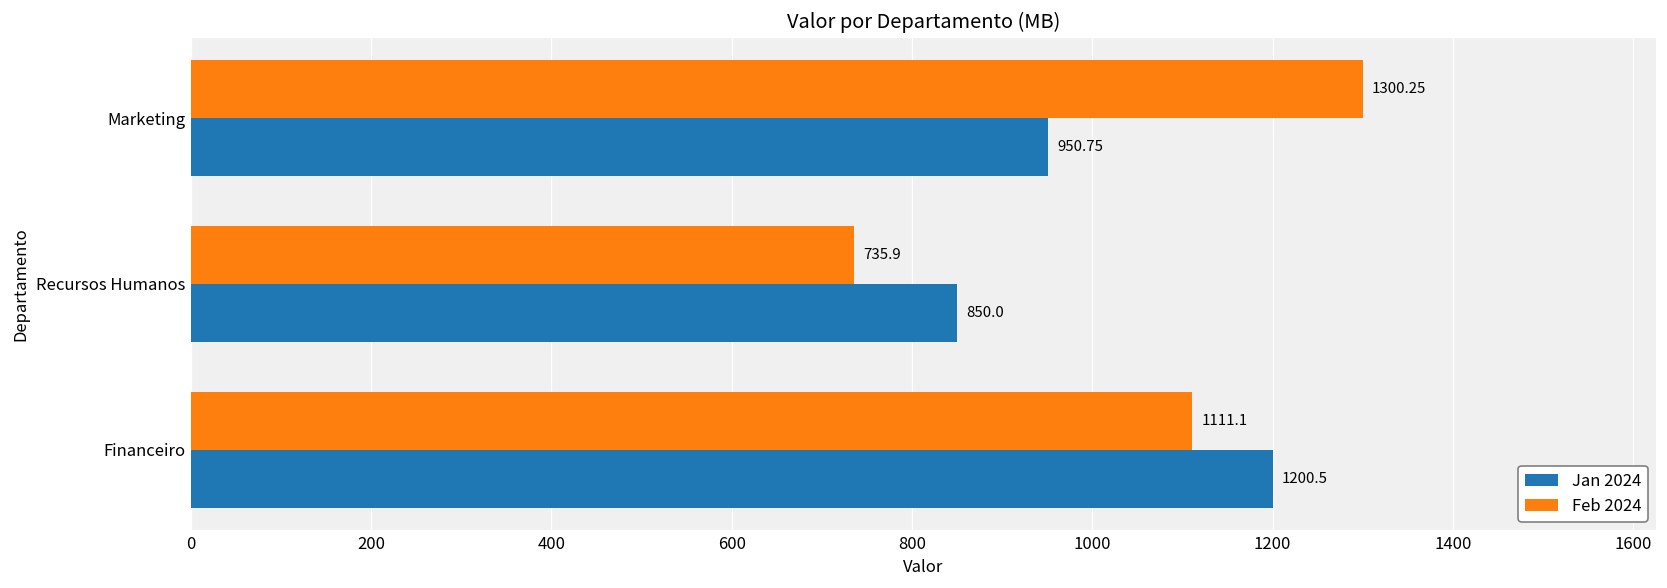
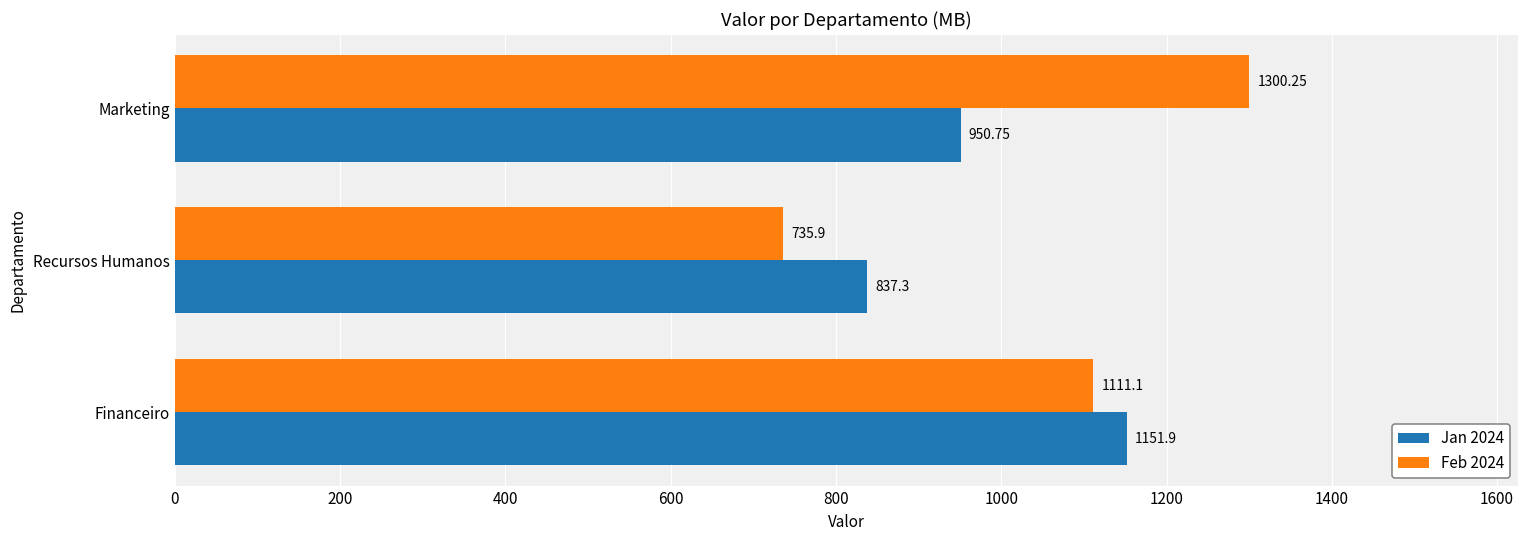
Jan 2024, Recursos Humanos: 850.0 -> 837.3
Jan 2024, Financeiro: 1200.5 -> 1151.9
